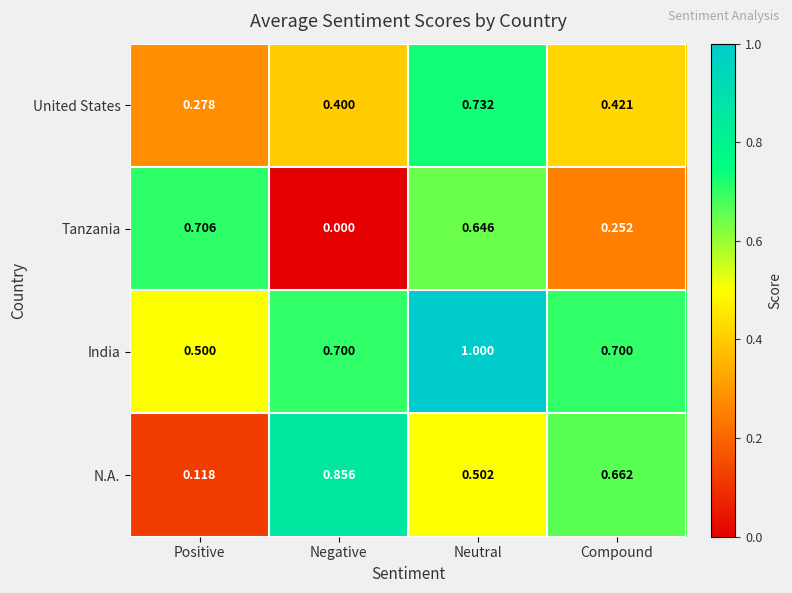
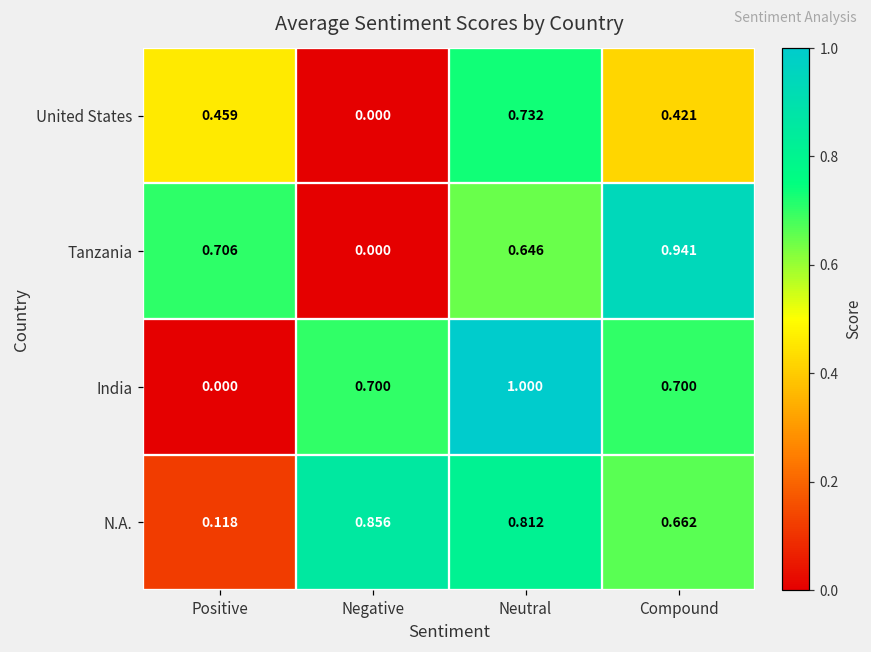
United States, Positive: 0.278 -> 0.459
United States, Negative: 0.400 -> 0.000
Tanzania, Compound: 0.252 -> 0.941
India, Positive: 0.500 -> 0.000
N.A., Neutral: 0.502 -> 0.812
